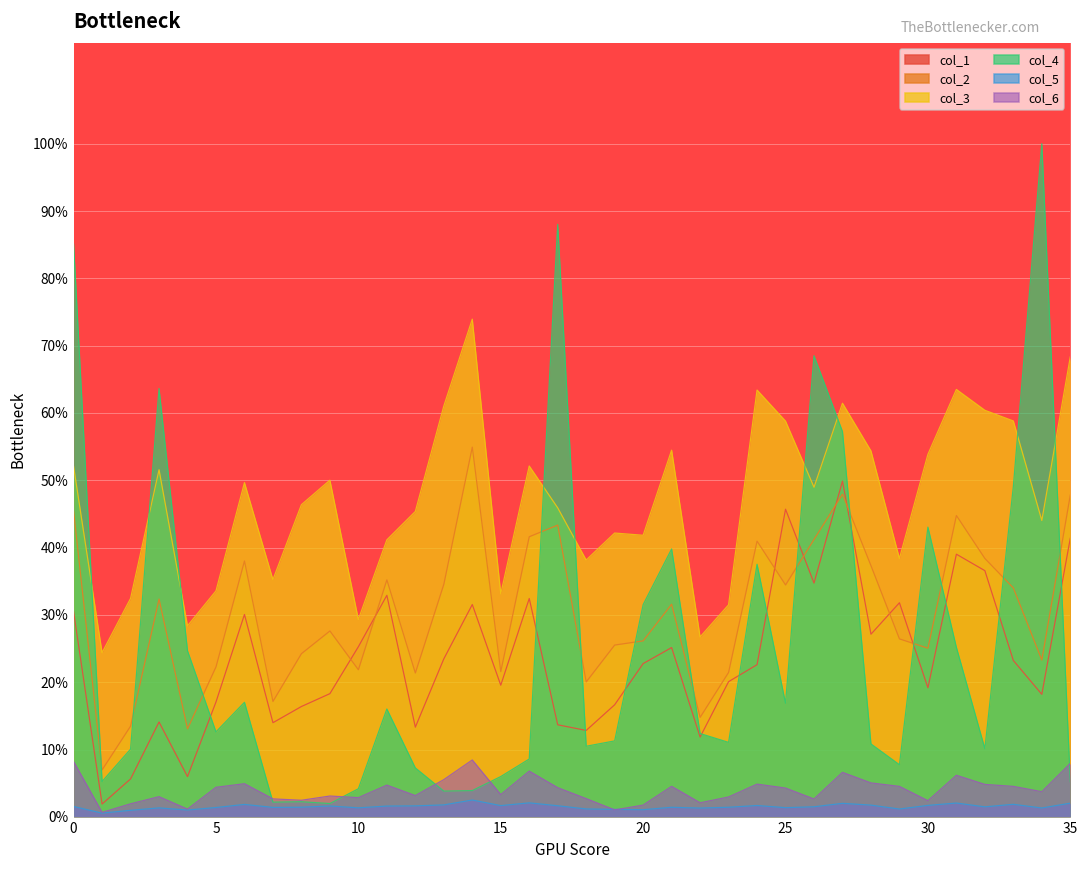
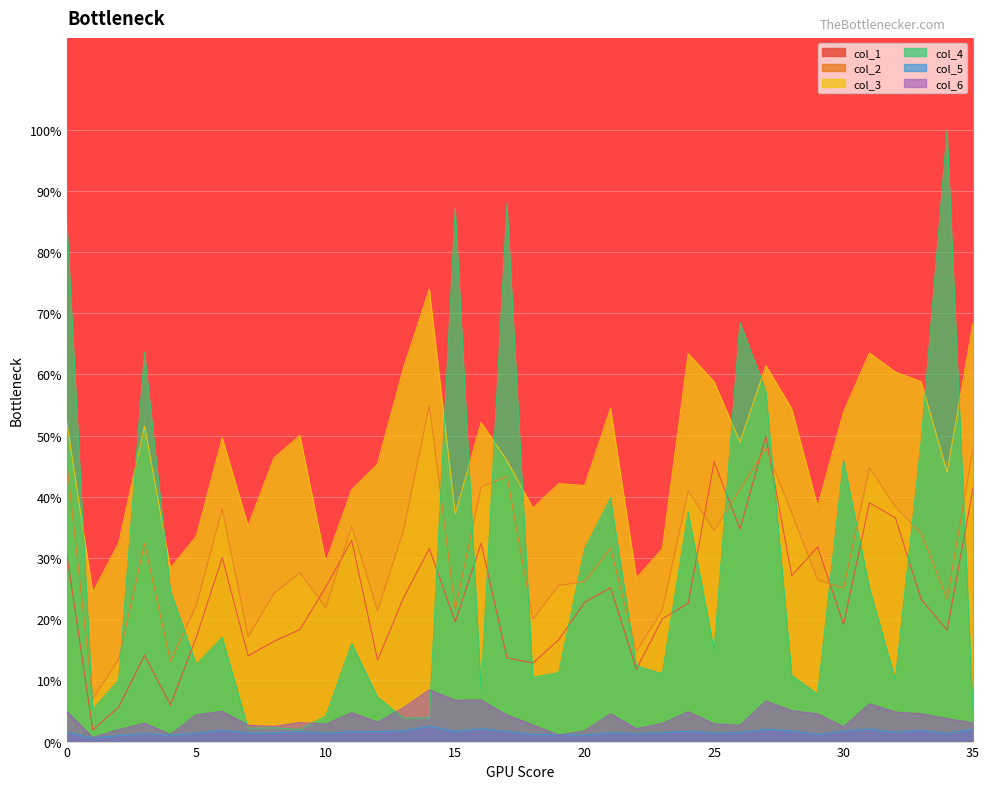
col_6, 0: 8% -> 5%
col_3, 15: 33% -> 37%
col_4, 15: 6% -> 87%
col_6, 15: 3% -> 7%
col_4, 25: 17% -> 15%
col_6, 25: 4% -> 3%
col_4, 30: 43% -> 46%
col_6, 35: 8% -> 3%
